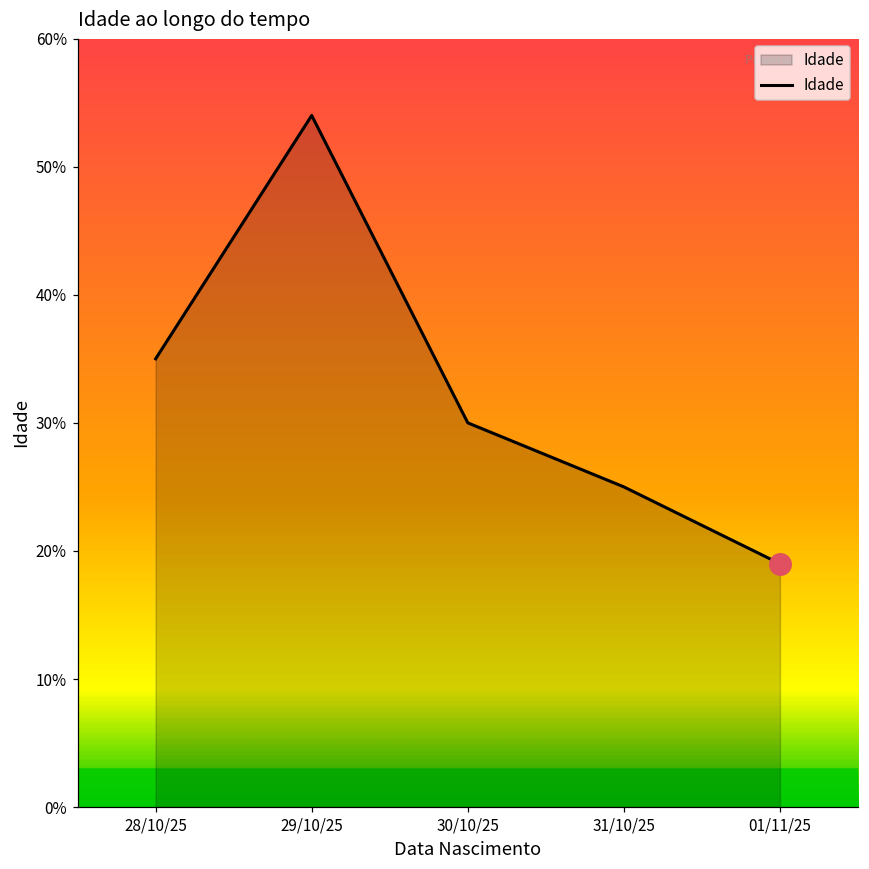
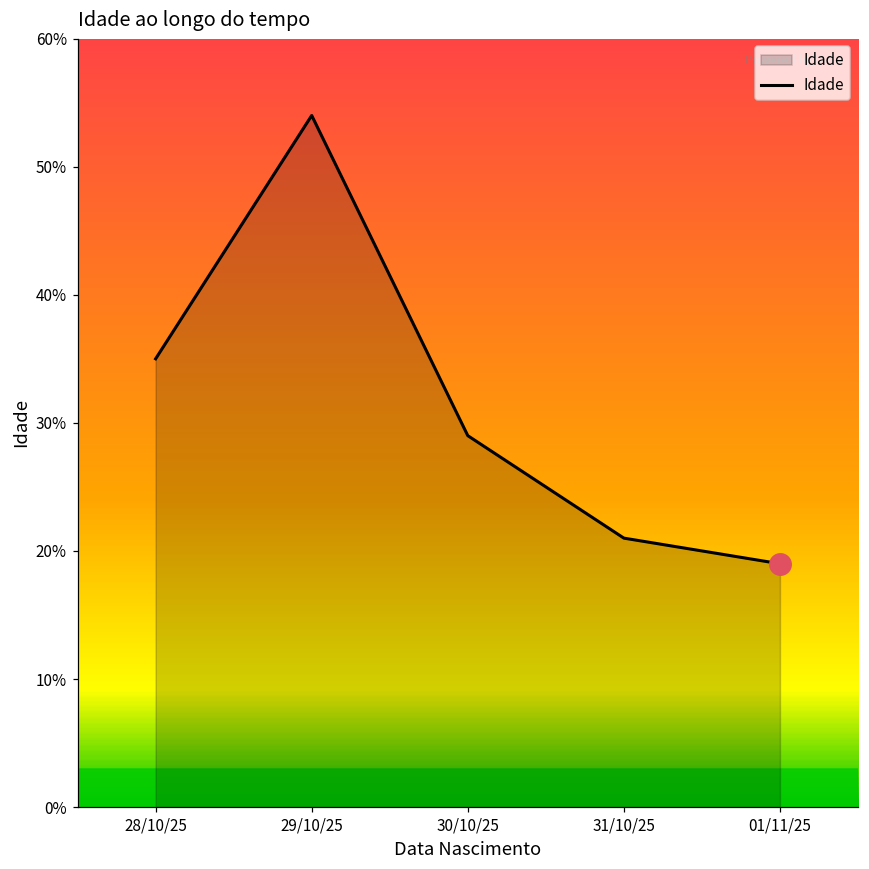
Idade, 30/10/25: 30% -> 29%
Idade, 31/10/25: 25% -> 21%
